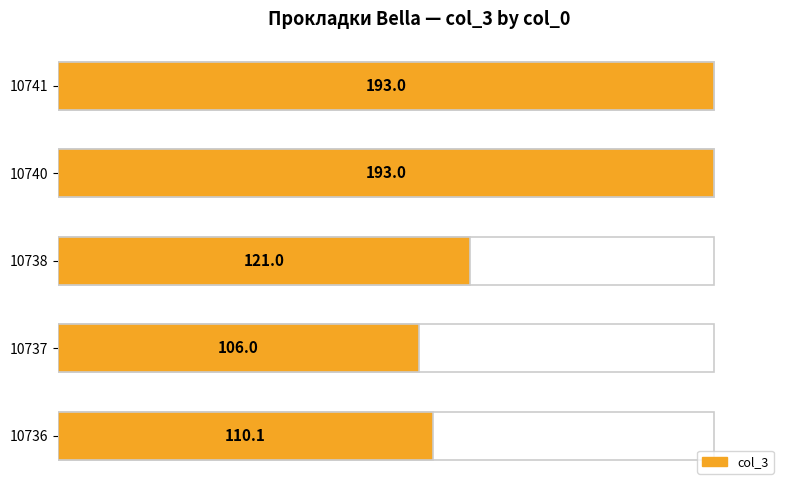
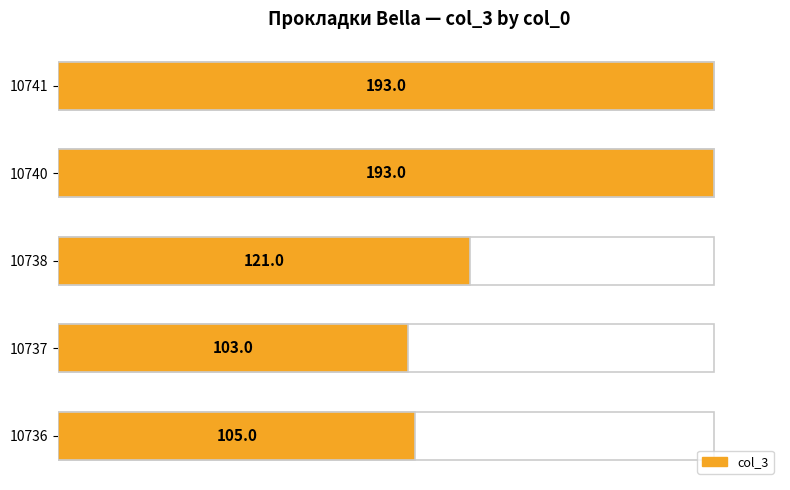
col_3, 10737: 106.0 -> 103.0
col_3, 10736: 110.1 -> 105.0
